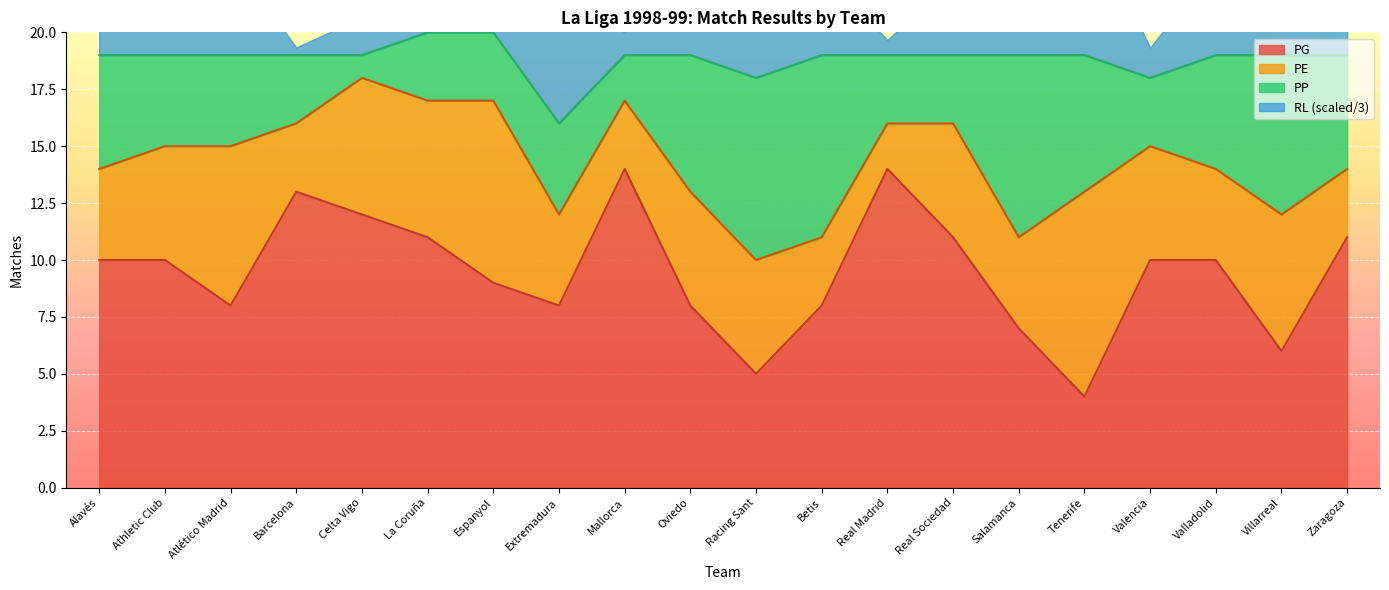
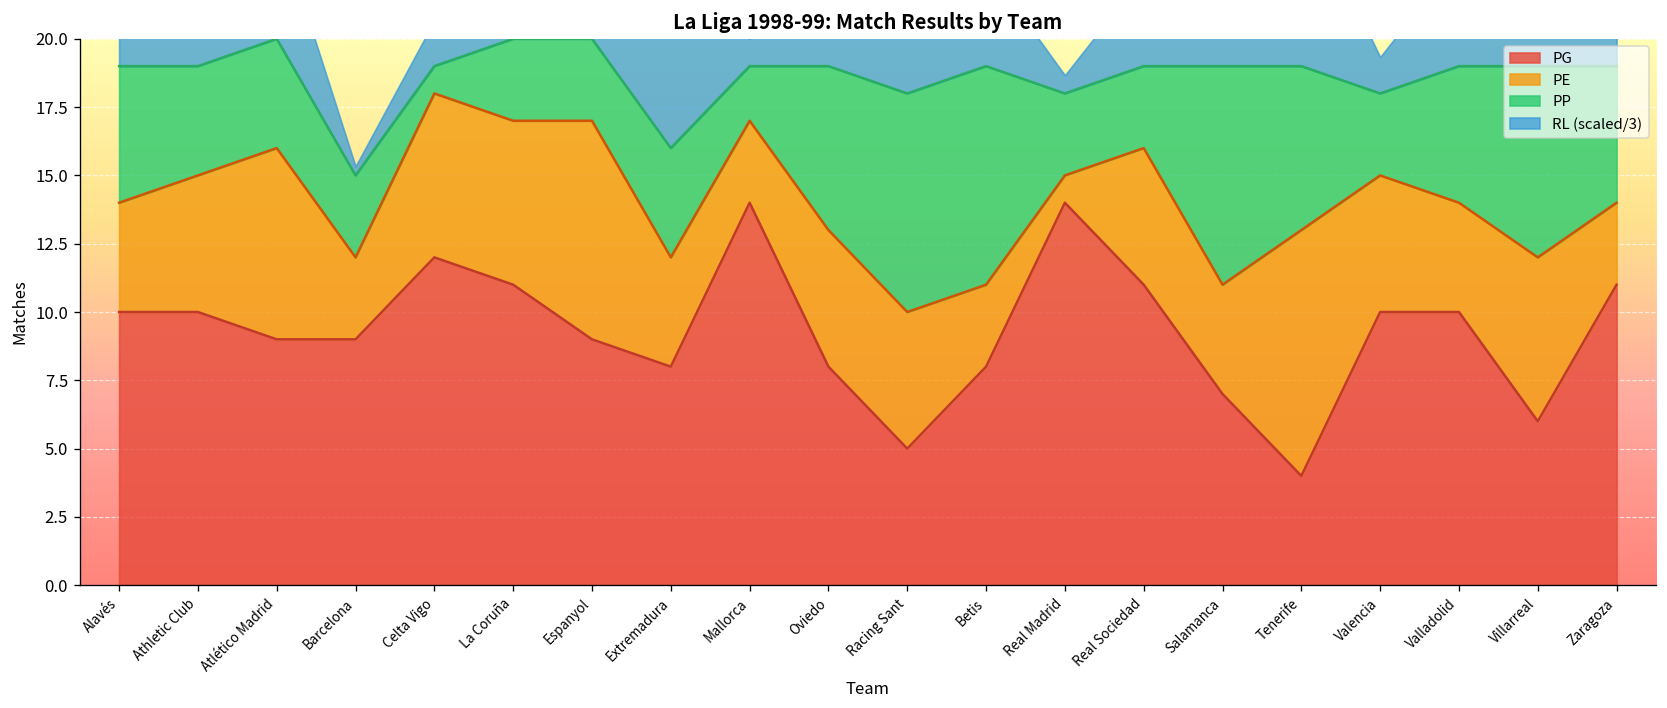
PG, Atlético Madrid: 8 -> 9
PG, Barcelona: 13 -> 9
PE, Real Madrid: 2 -> 1
